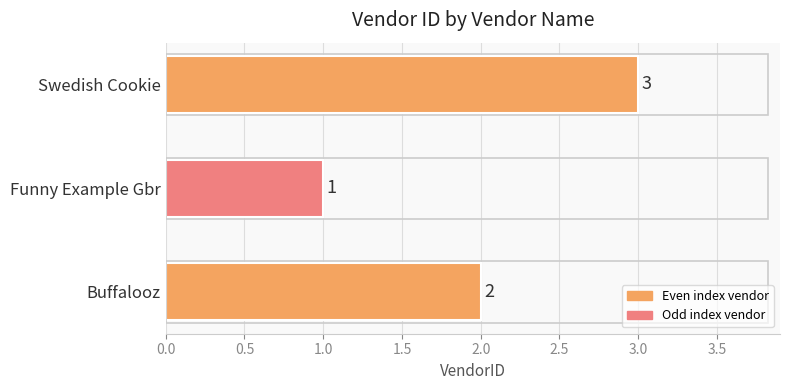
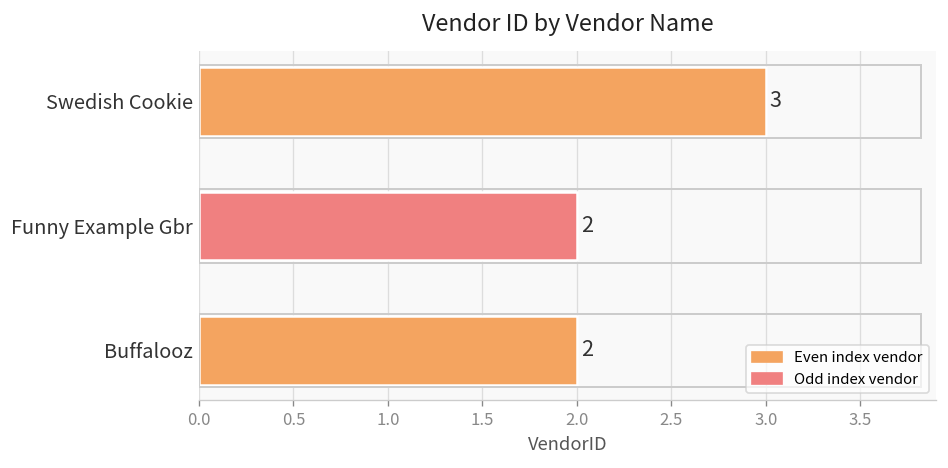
Funny Example Gbr: 1 -> 2
